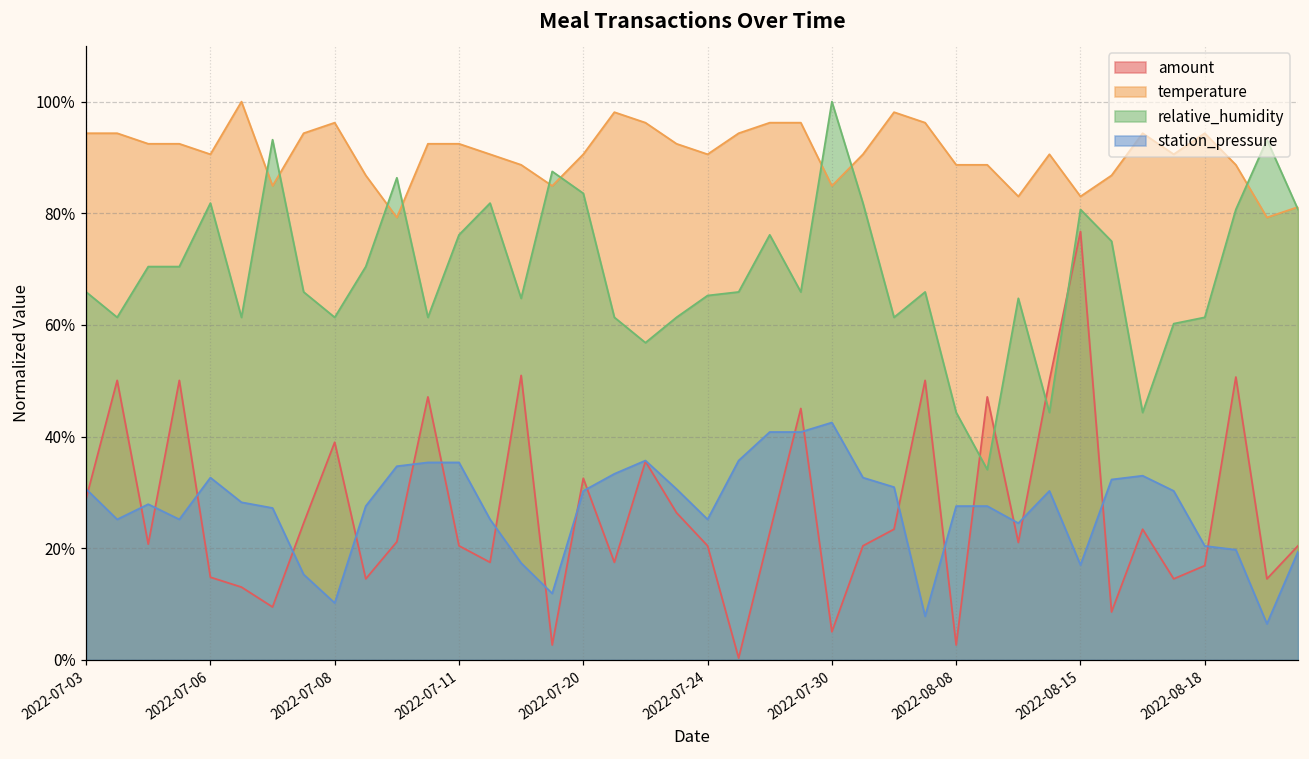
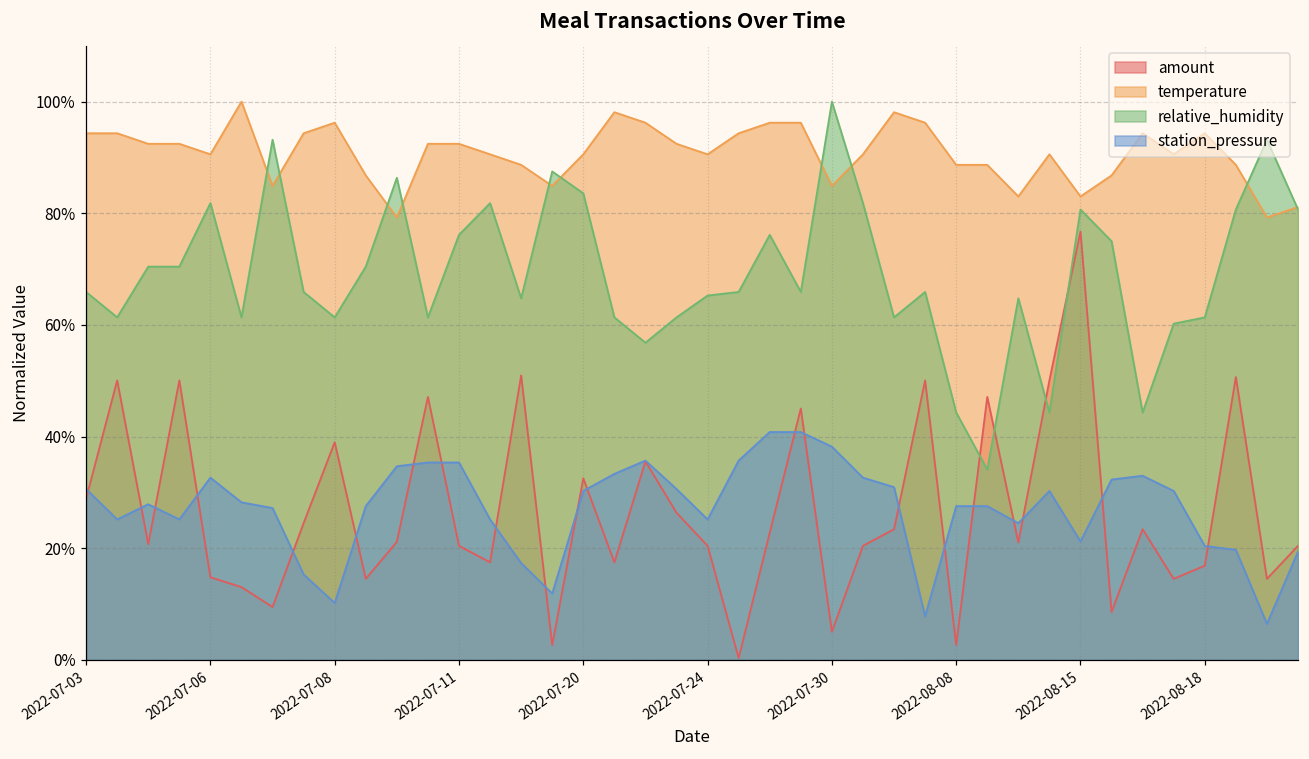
station_pressure, 2022-07-30: 43% -> 38%
station_pressure, 2022-08-15: 17% -> 21%
